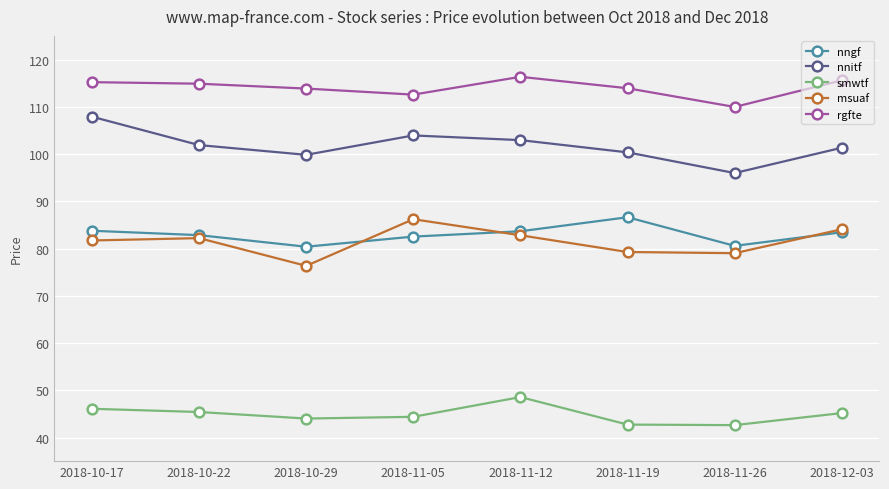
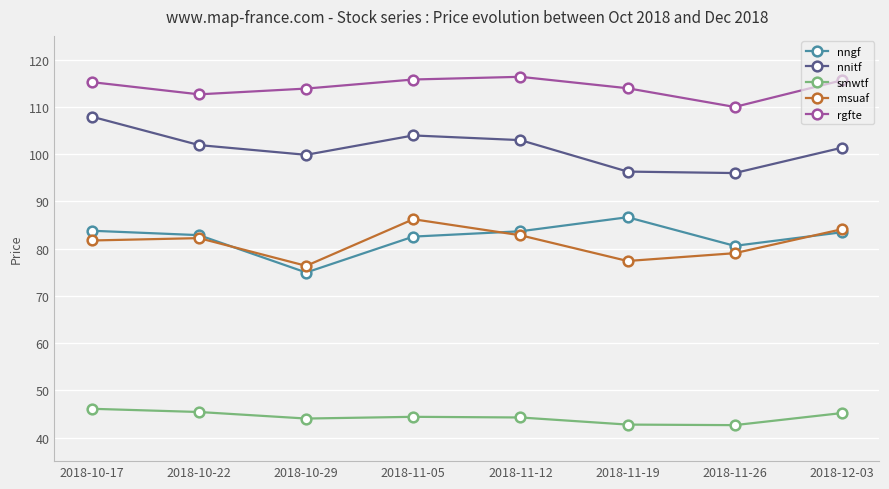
rgfte, 2018-10-22: 115 -> 113
nngf, 2018-10-29: 80 -> 75
rgfte, 2018-11-05: 113 -> 116
smwtf, 2018-11-12: 49 -> 44
nnitf, 2018-11-19: 100 -> 96
msuaf, 2018-11-19: 79 -> 77
